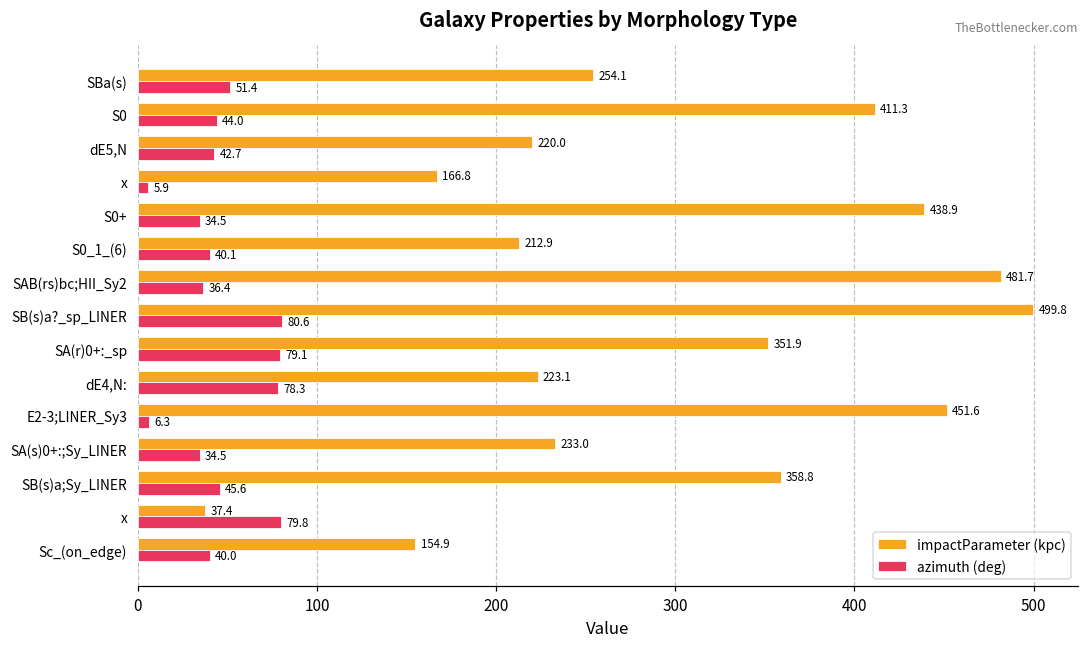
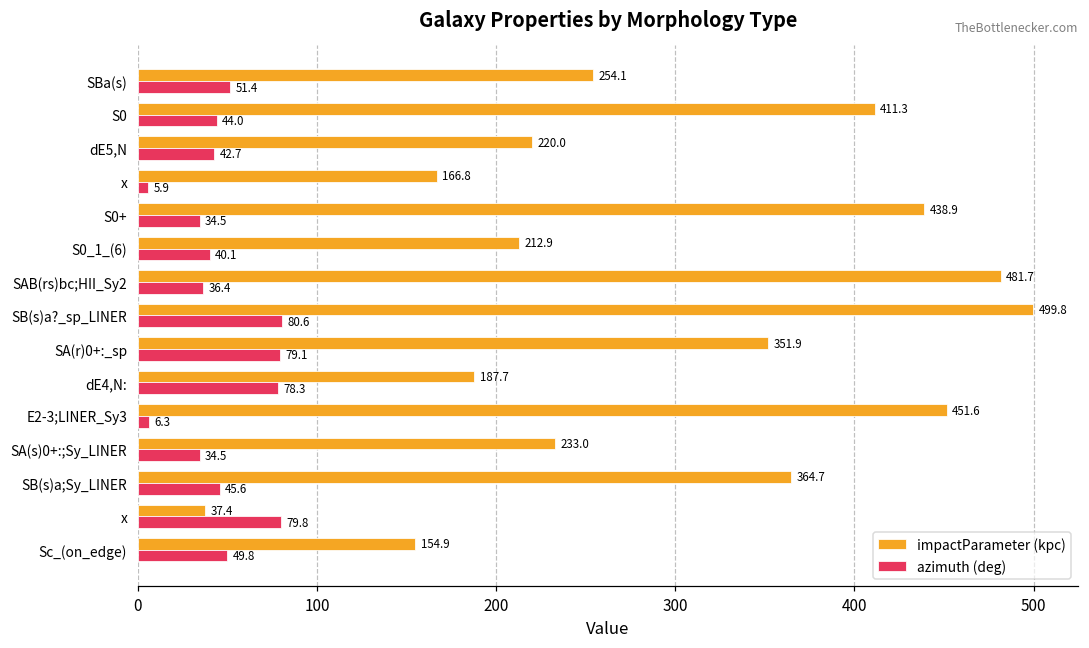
impactParameter (kpc), dE4,N:: 223.1 -> 187.7
impactParameter (kpc), SB(s)a;Sy_LINER: 358.8 -> 364.7
azimuth (deg), Sc_(on_edge): 40.0 -> 49.8
